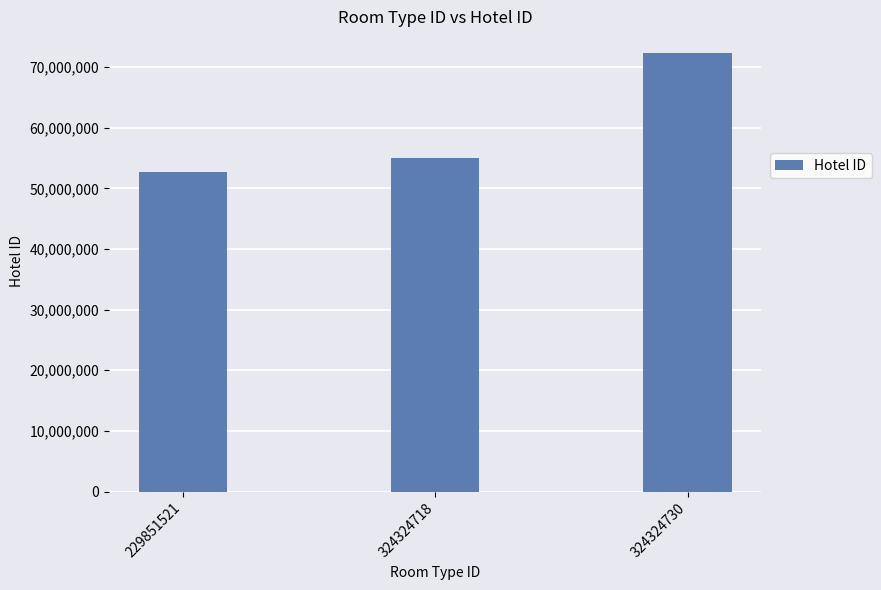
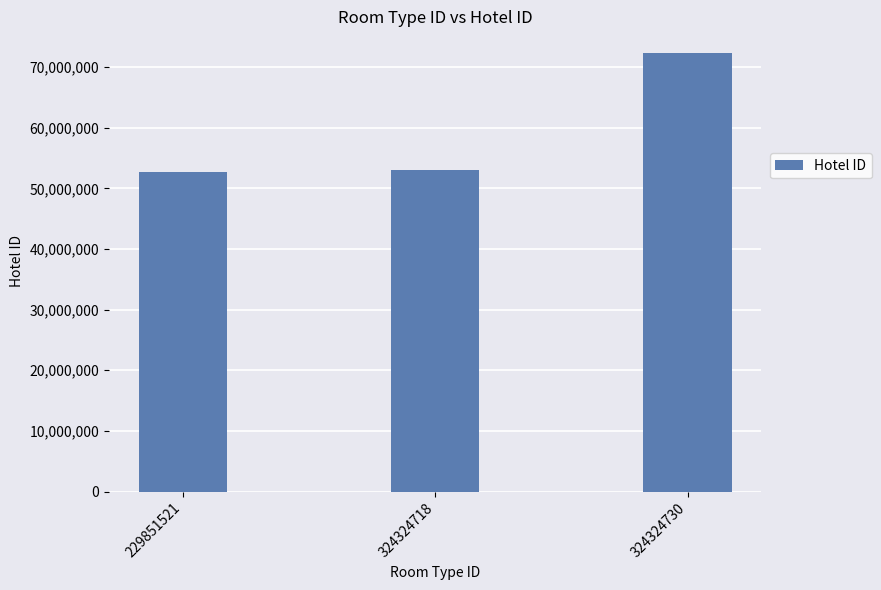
324324718: 55,000,000 -> 53,000,000
